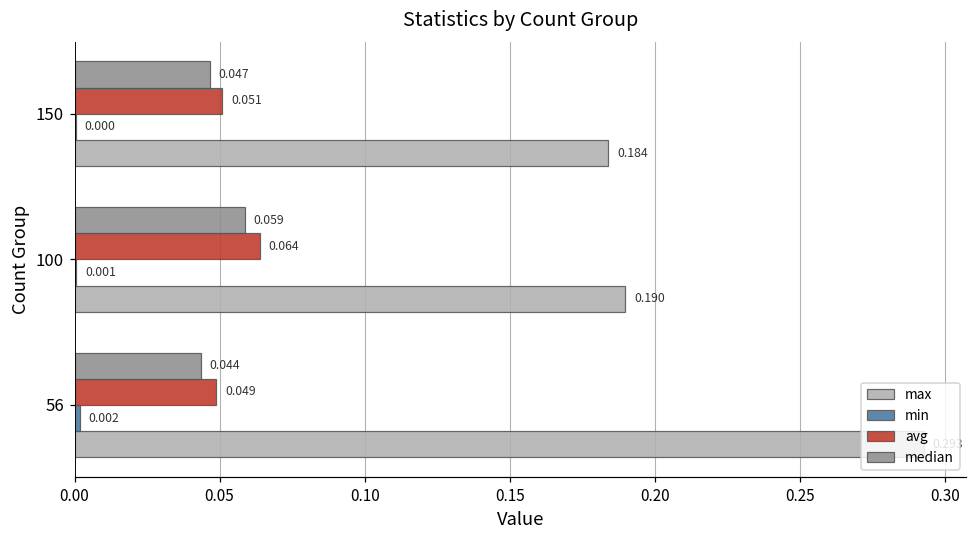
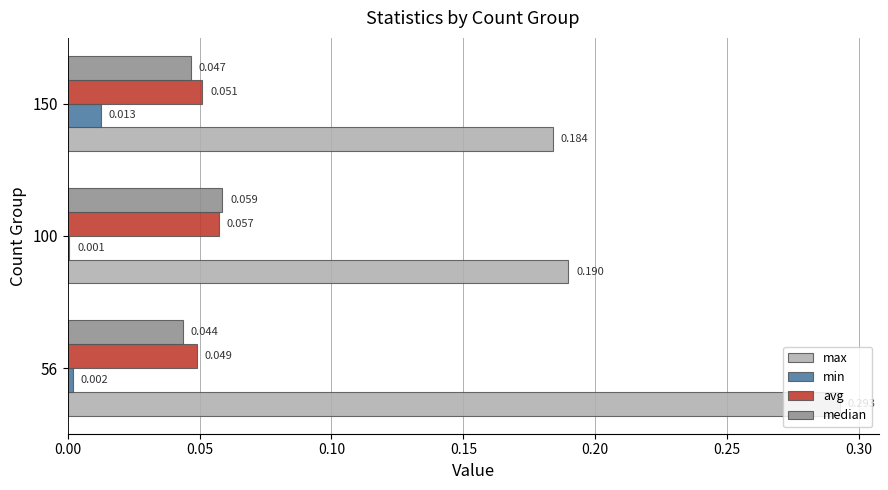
min, 150: 0.000 -> 0.013
avg, 100: 0.064 -> 0.057
